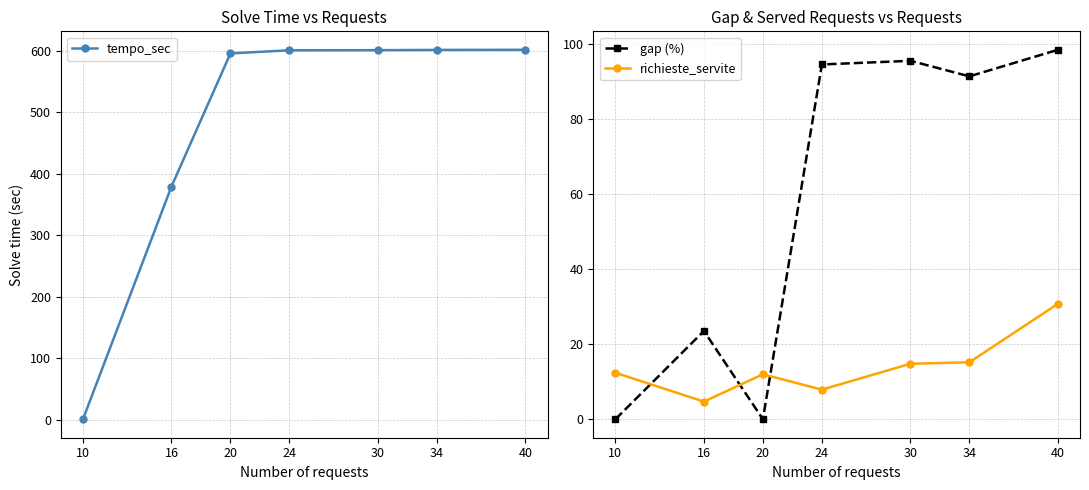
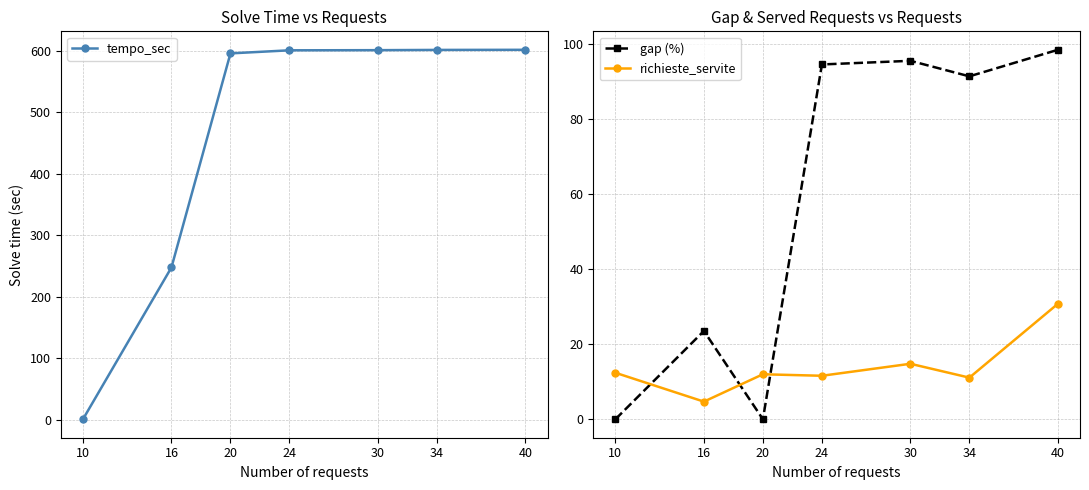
Solve Time vs Requests, 16: 380 -> 250
Gap & Served Requests vs Requests, richieste_servite, 24: 8 -> 12
Gap & Served Requests vs Requests, richieste_servite, 34: 15 -> 11
